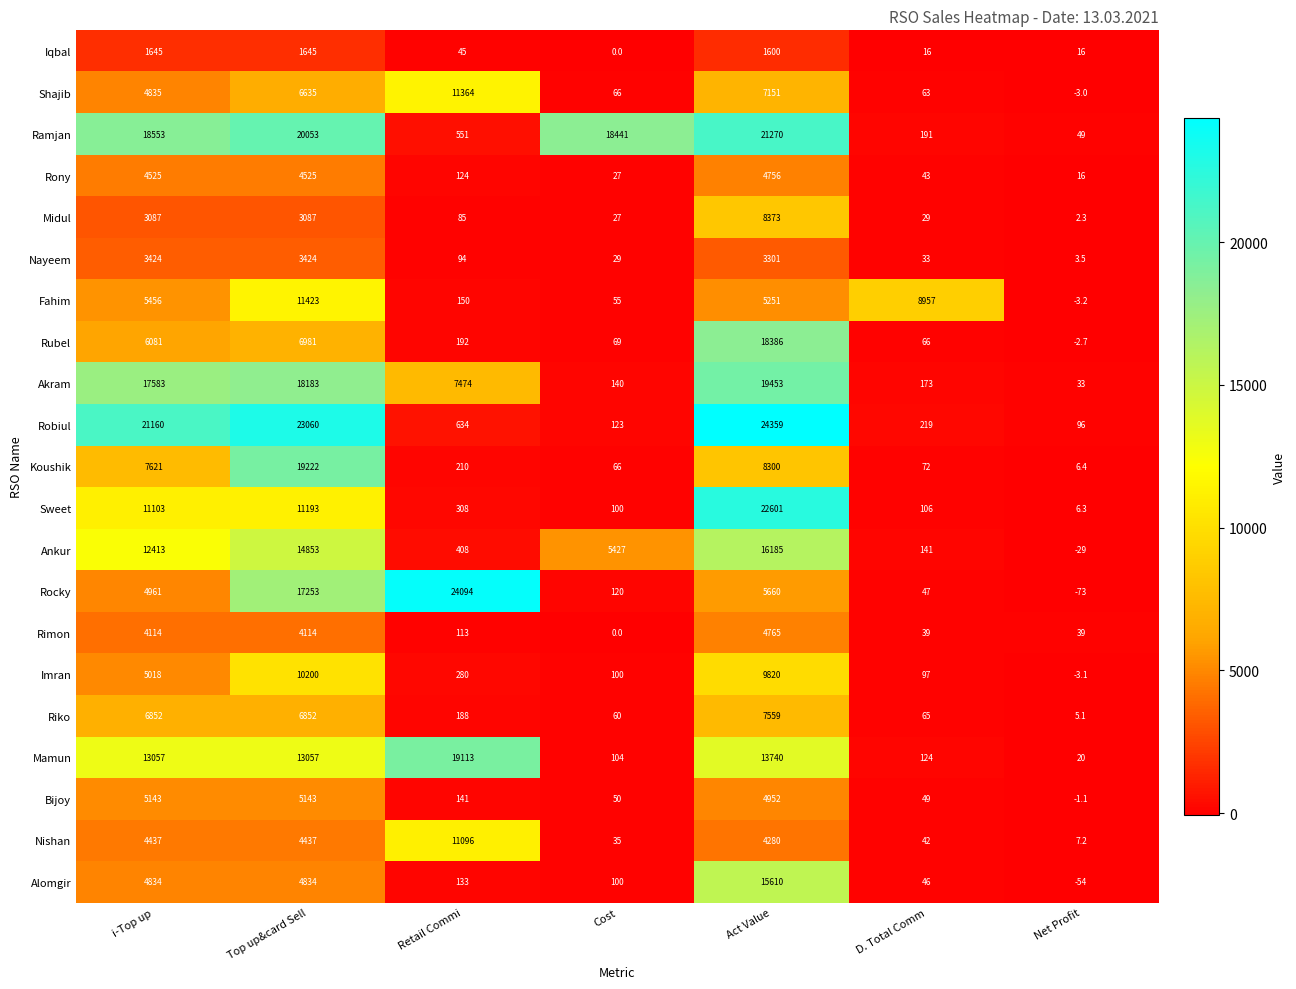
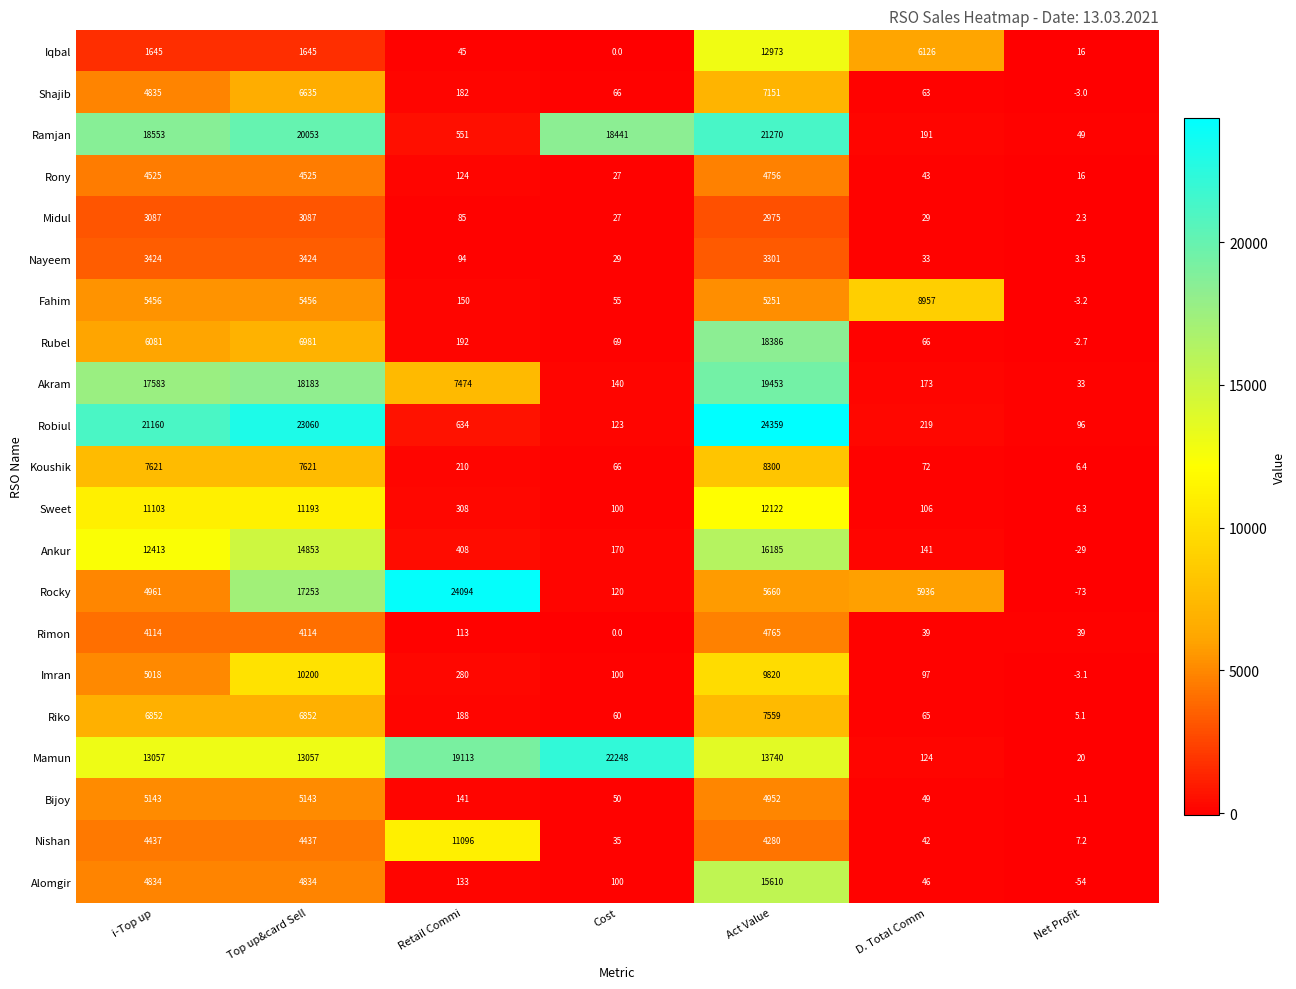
Iqbal, Act Value: 1600 -> 12973
Iqbal, D. Total Comm: 16 -> 6126
Shajib, Retail Commi: 11364 -> 182
Midul, Act Value: 8373 -> 2975
Fahim, Top up&card Sell: 11423 -> 5456
Koushik, Top up&card Sell: 19222 -> 7621
Sweet, Act Value: 22601 -> 12122
Ankur, Cost: 5427 -> 170
Rocky, D. Total Comm: 47 -> 5936
Mamun, Cost: 104 -> 22248
